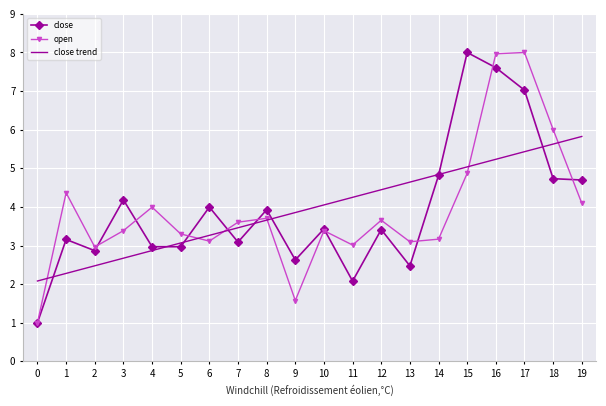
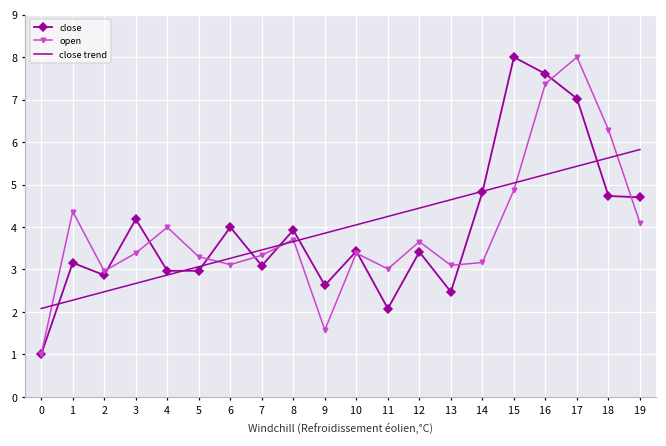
open, 7: 3.6 -> 3.3
open, 16: 8.0 -> 7.4
open, 18: 6.0 -> 6.3
